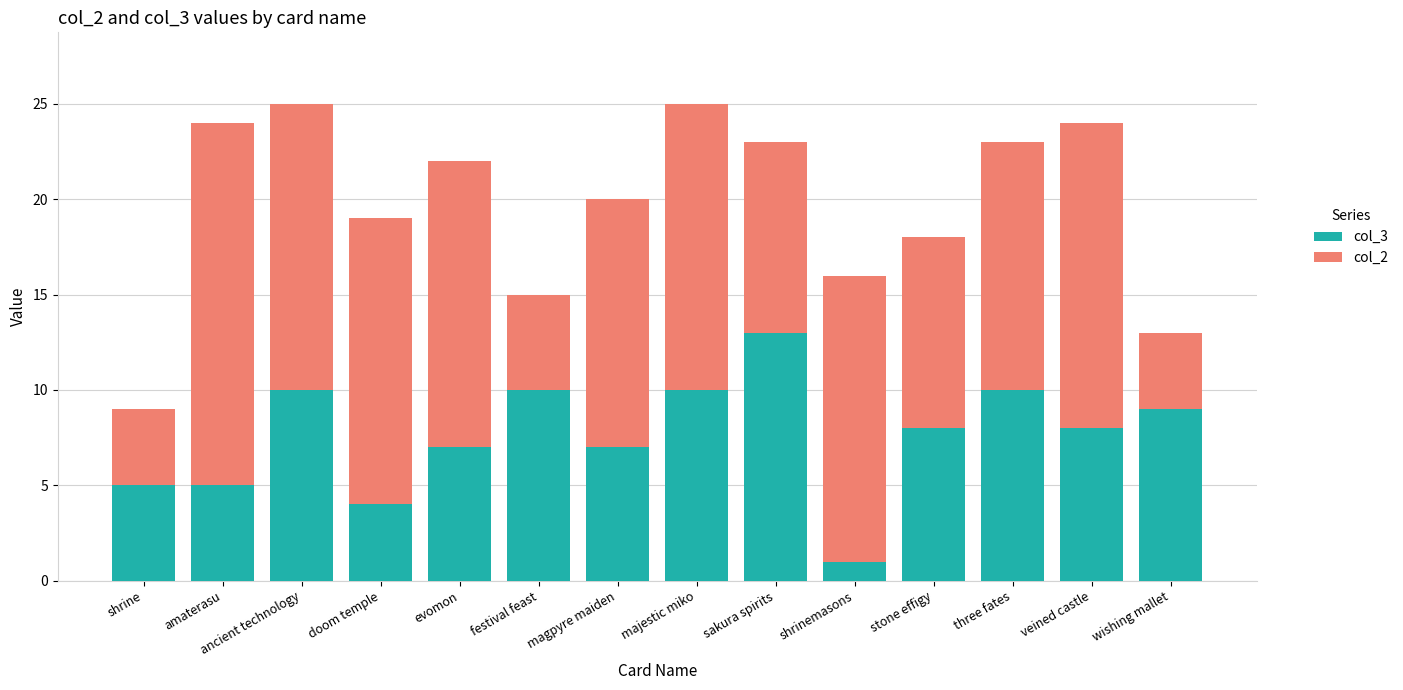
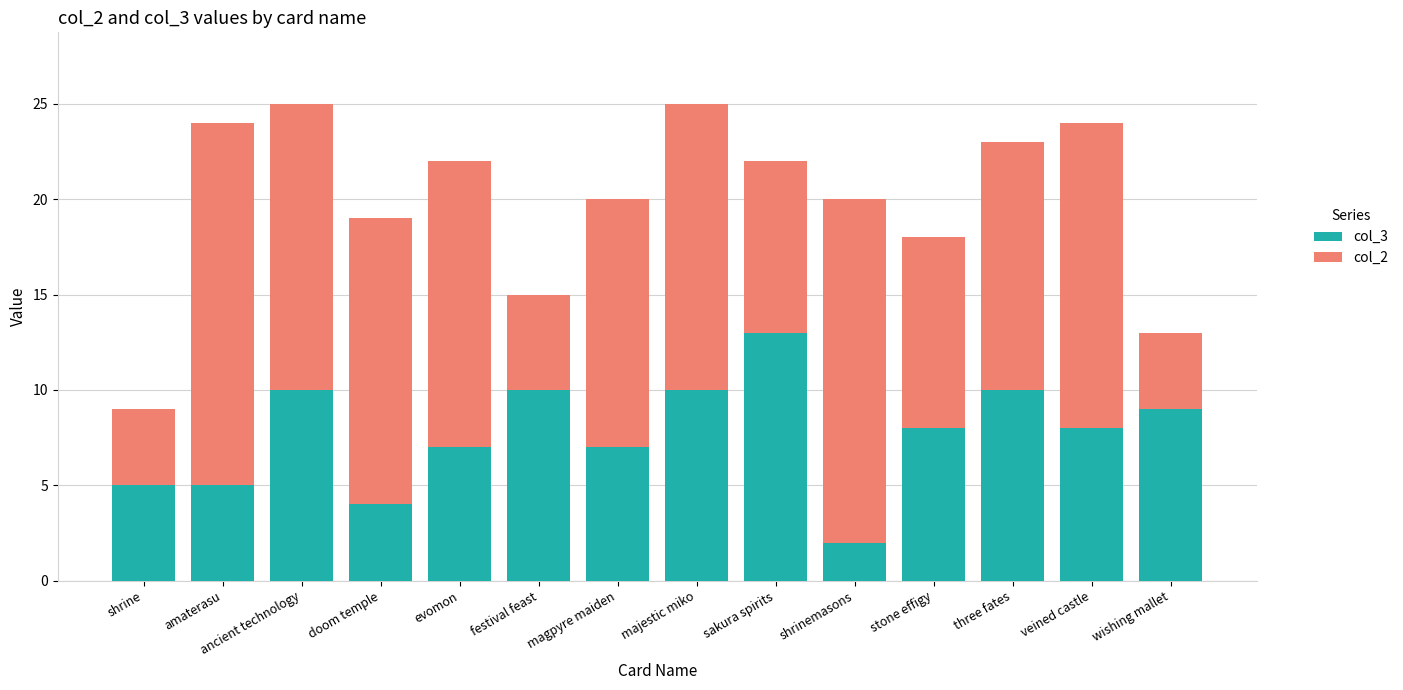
col_2, sakura spirits: 10 -> 9
col_3, shrinemasons: 1 -> 2
col_2, shrinemasons: 15 -> 18
